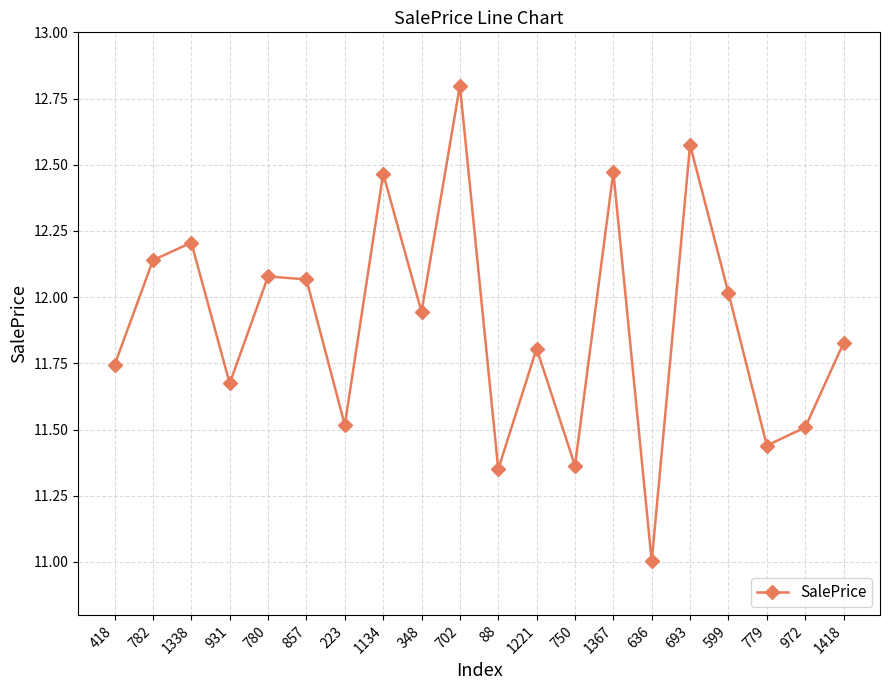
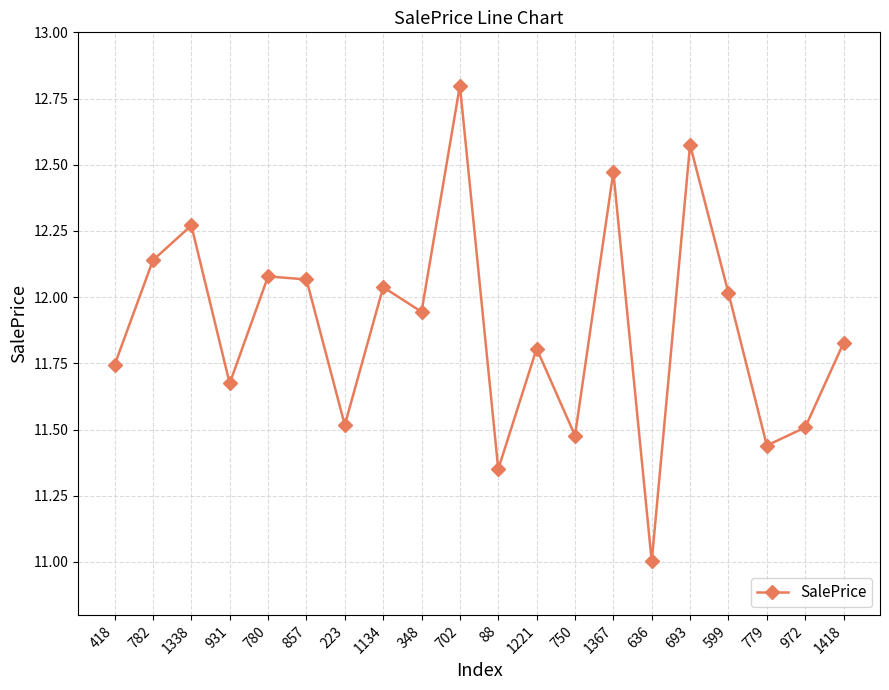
1338: 12.21 -> 12.27
1134: 12.47 -> 12.04
750: 11.36 -> 11.48
